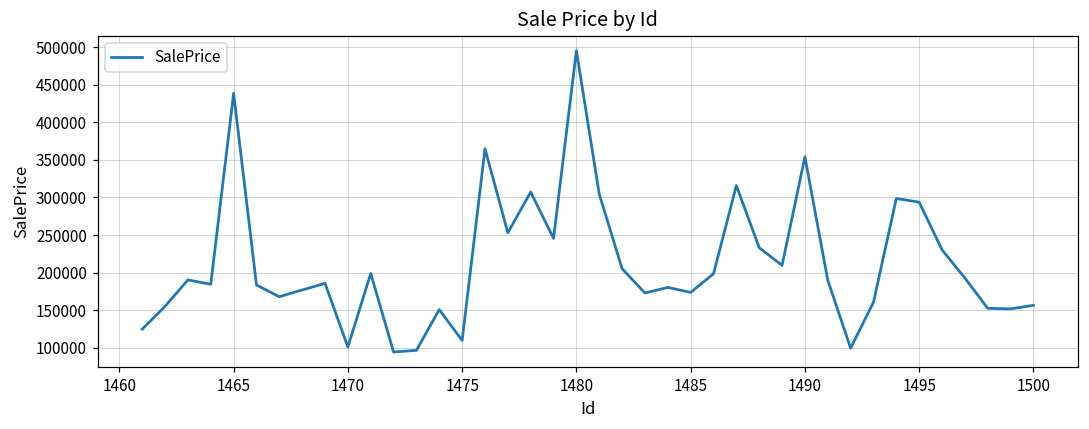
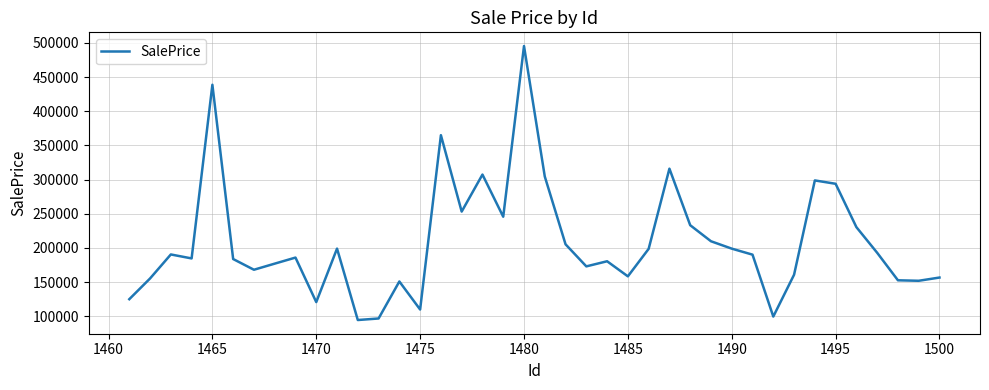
1470: 100000 -> 120000
1485: 170000 -> 160000
1490: 350000 -> 200000
